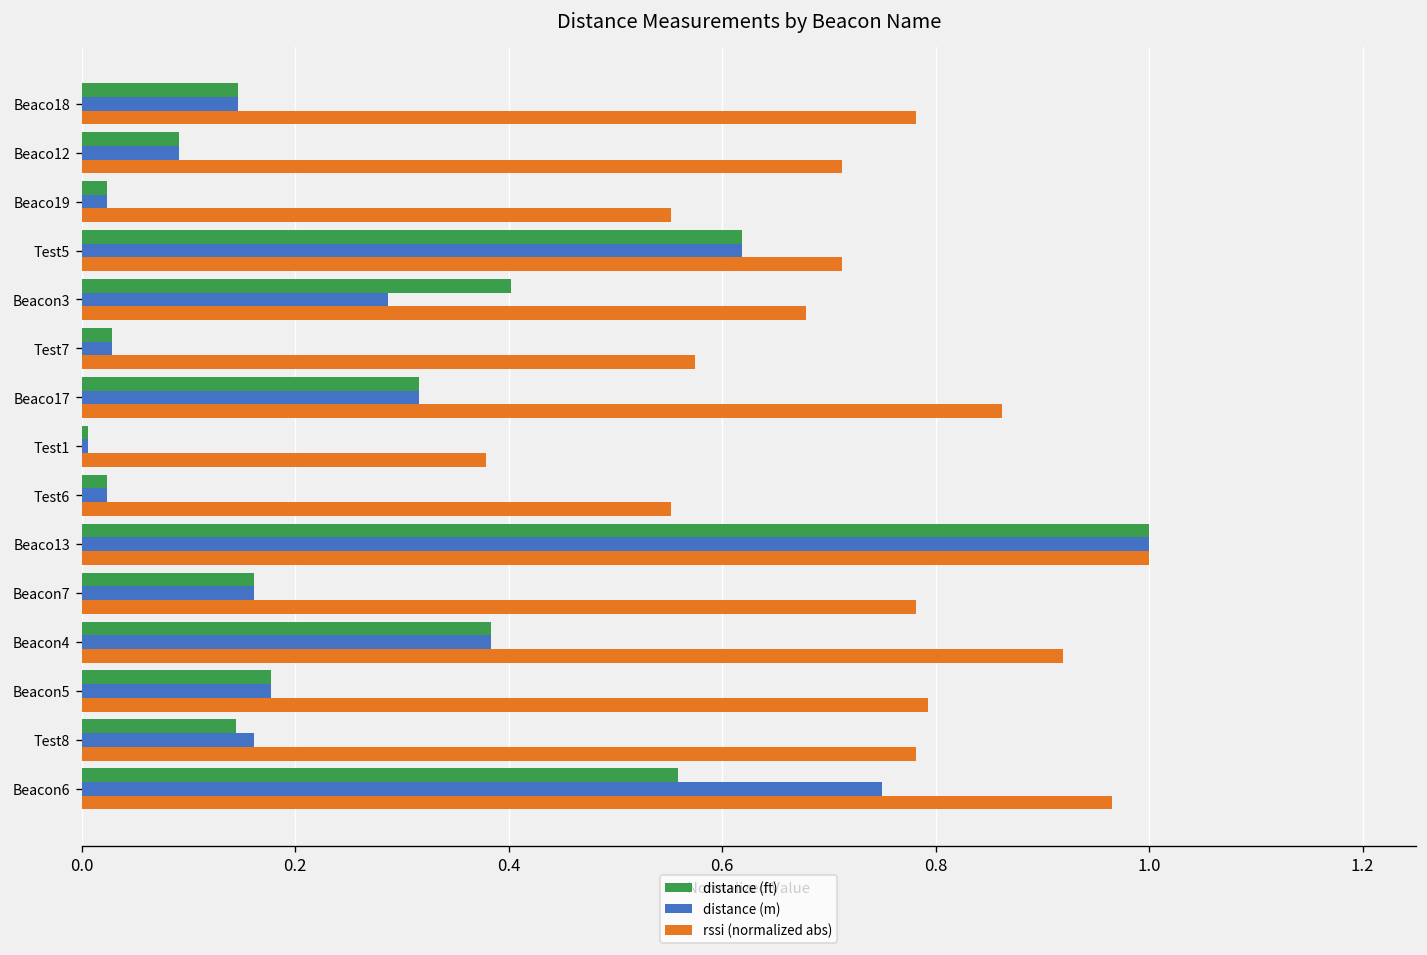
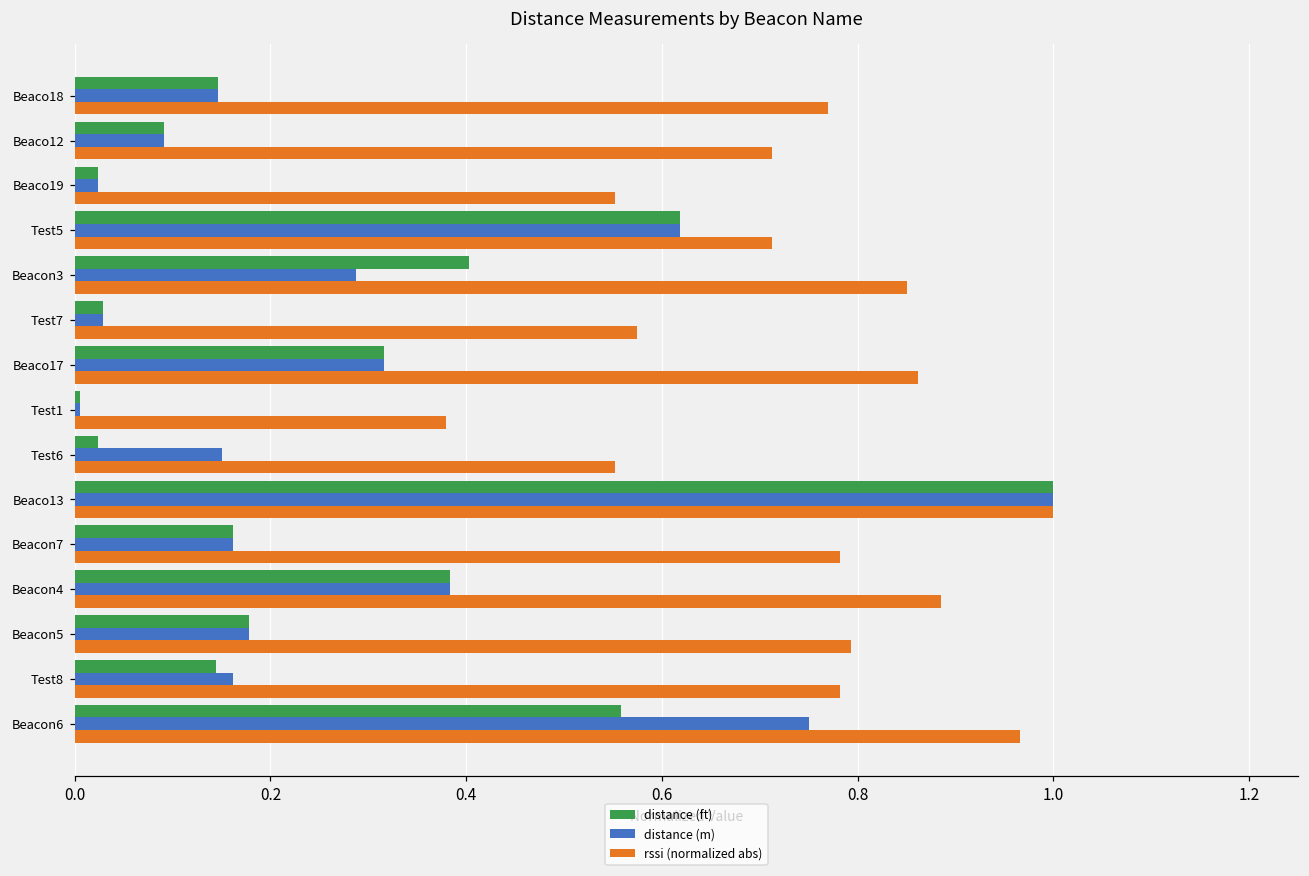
rssi (normalized abs), Beaco18: 0.78 -> 0.77
rssi (normalized abs), Beacon3: 0.68 -> 0.85
distance (m), Test6: 0.02 -> 0.15
rssi (normalized abs), Beacon4: 0.92 -> 0.89
